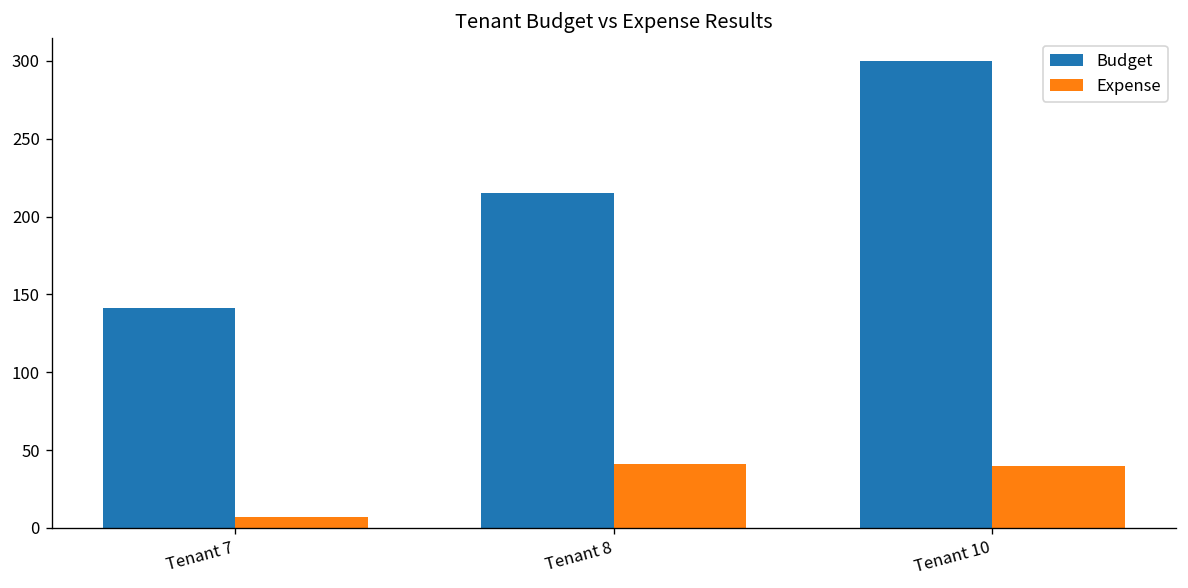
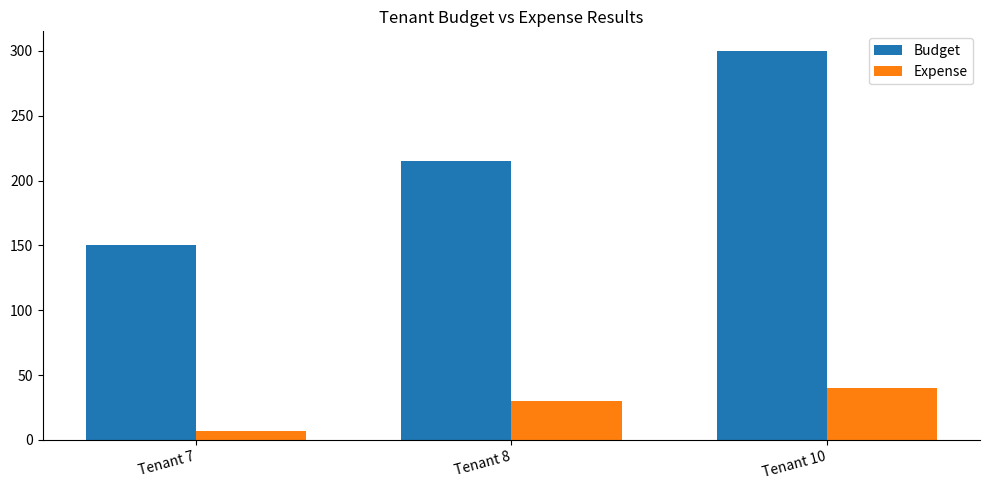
Budget, Tenant 7: 141 -> 150
Expense, Tenant 8: 41 -> 30
